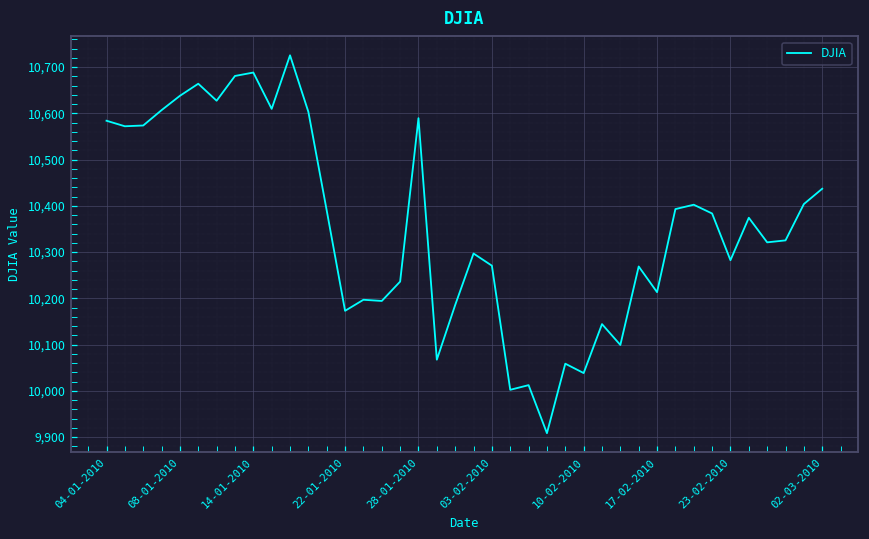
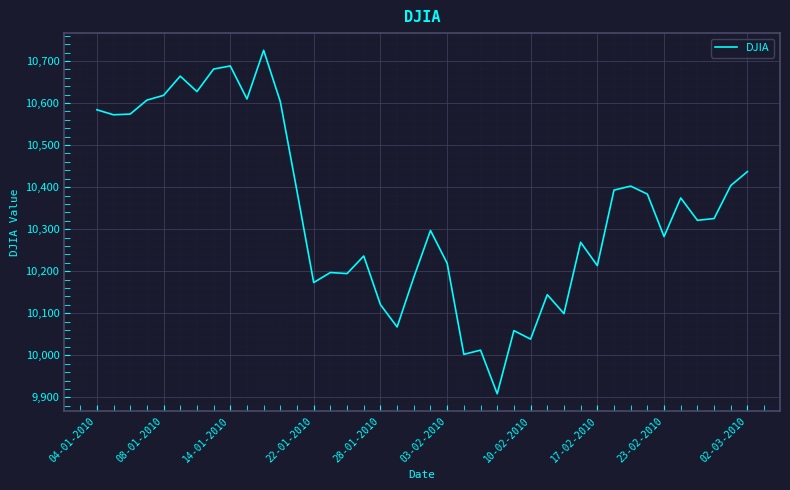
08-01-2010: 10,640 -> 10,620
28-01-2010: 10,590 -> 10,120
03-02-2010: 10,270 -> 10,220
